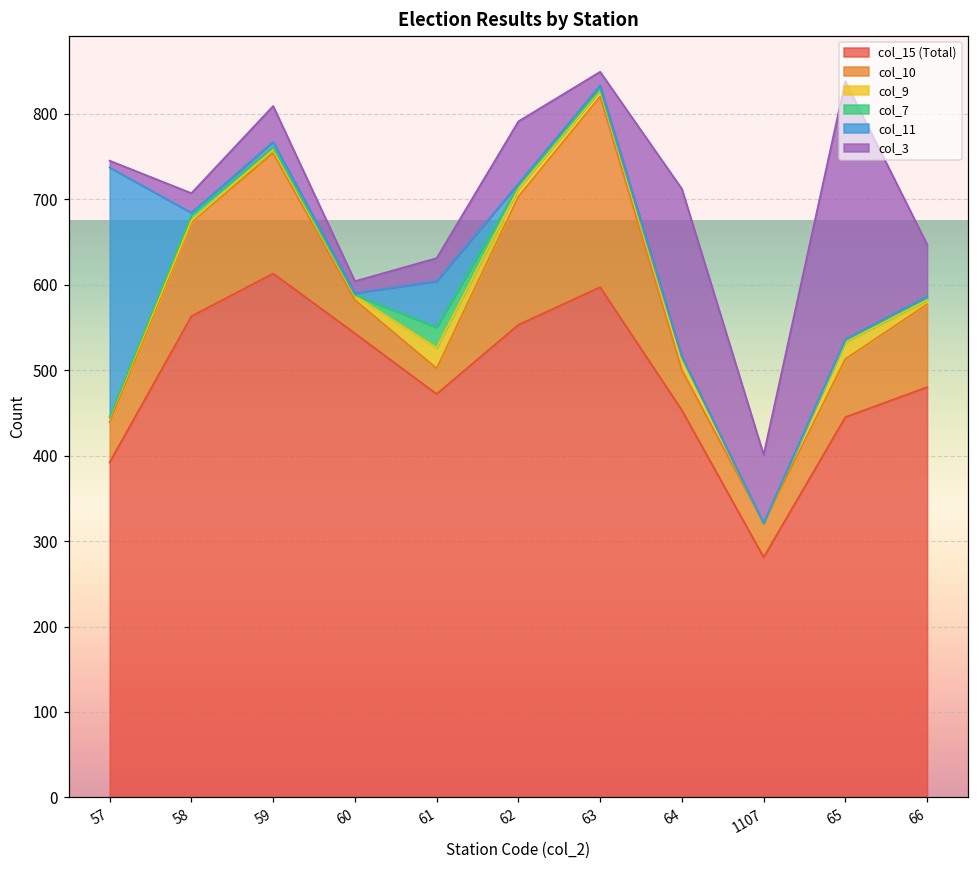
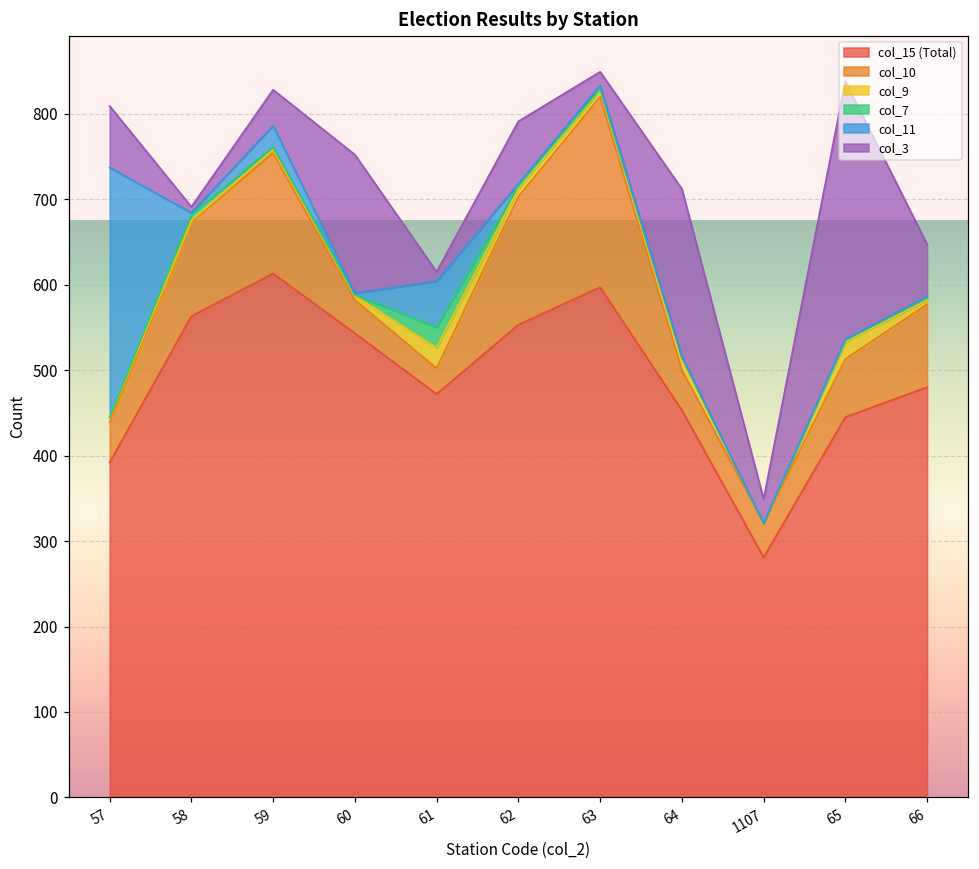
col_3, 57: 10 -> 70
col_3, 58: 20 -> 10
col_11, 59: 10 -> 30
col_3, 60: 10 -> 160
col_3, 61: 30 -> 10
col_3, 1107: 80 -> 30
